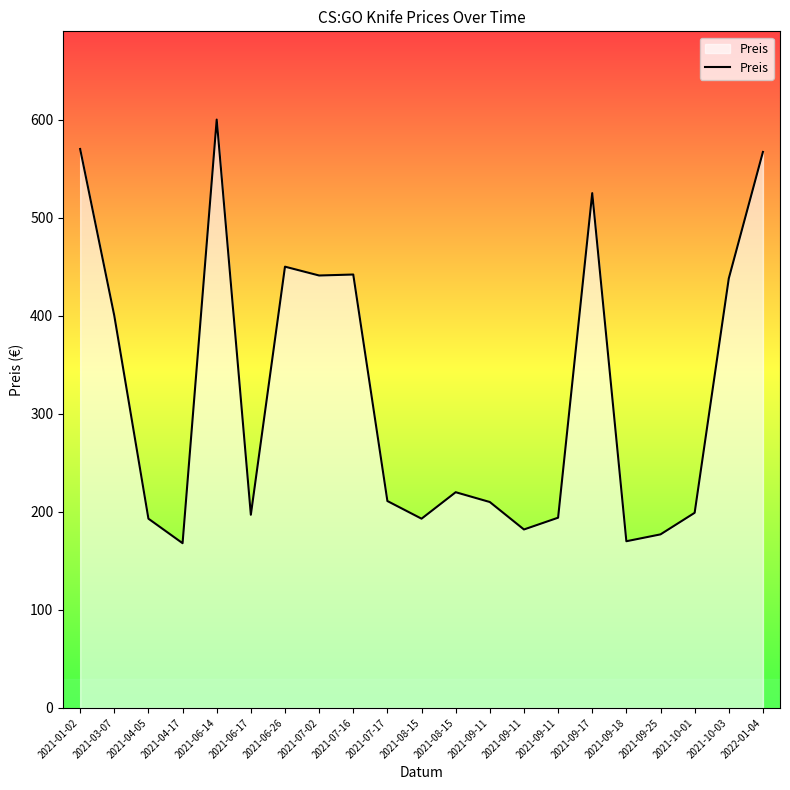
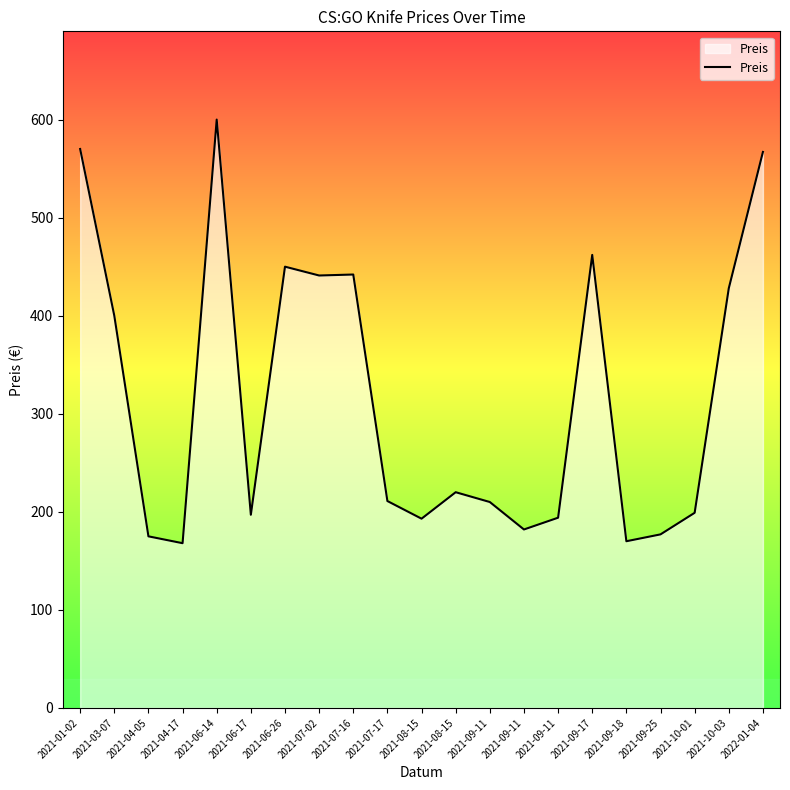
2021-04-05: 190 -> 180
2021-09-17: 530 -> 460
2021-10-03: 440 -> 430
